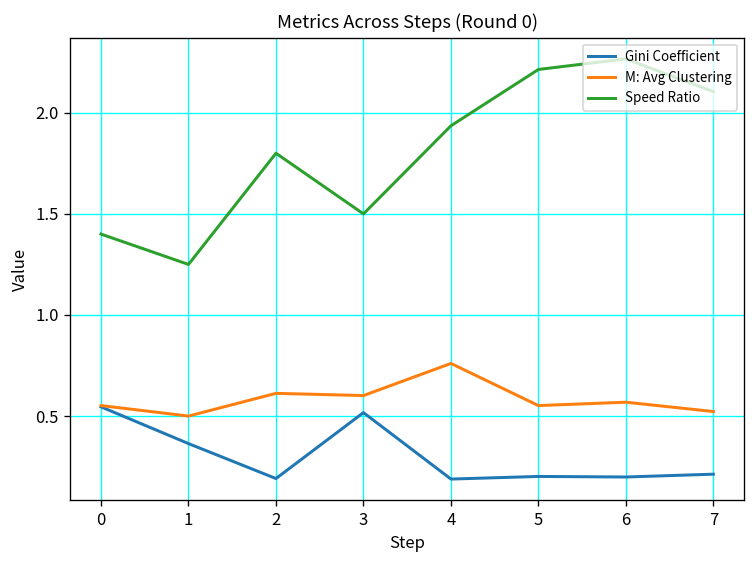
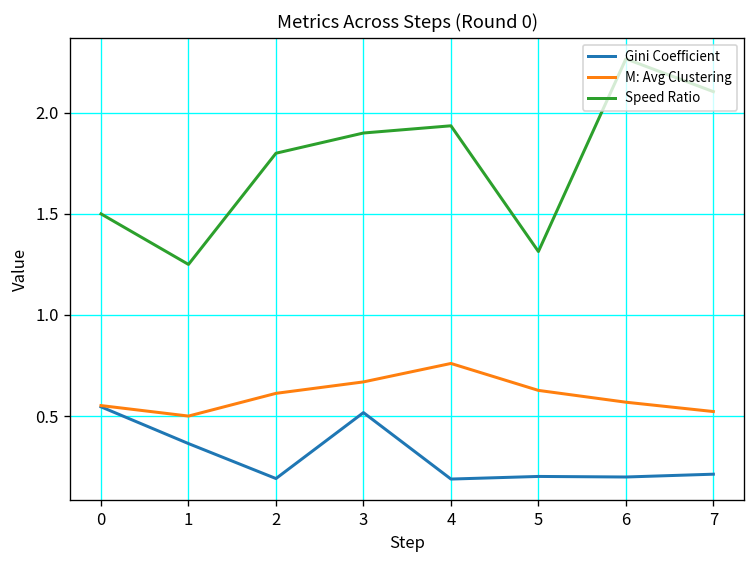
Speed Ratio, 0: 1.4 -> 1.5
M: Avg Clustering, 3: 0.60 -> 0.67
Speed Ratio, 3: 1.5 -> 1.9
M: Avg Clustering, 5: 0.55 -> 0.63
Speed Ratio, 5: 2.21 -> 1.31
